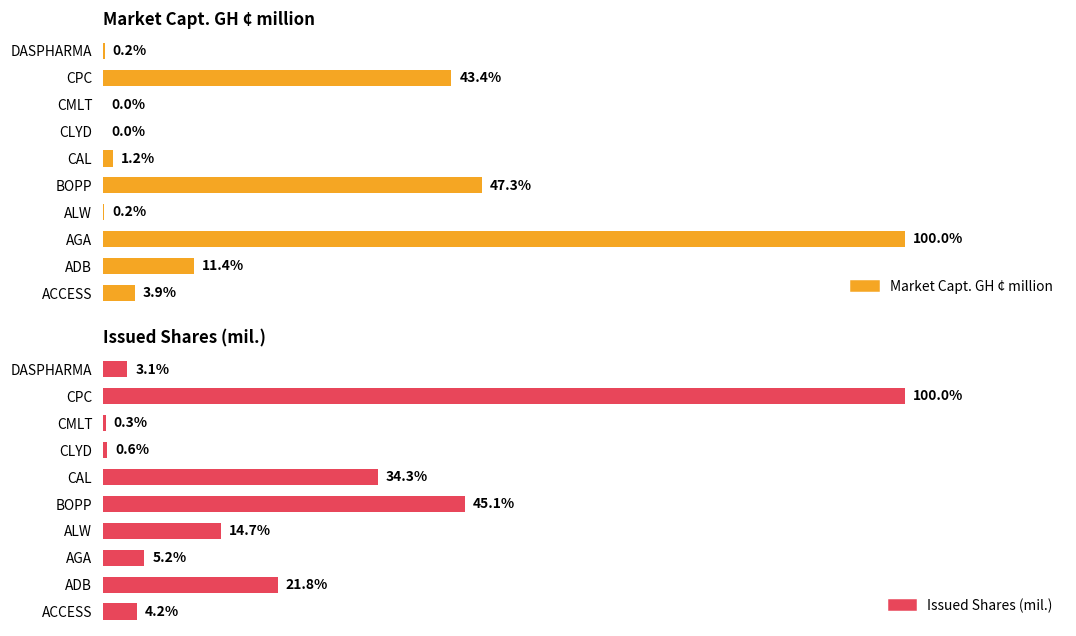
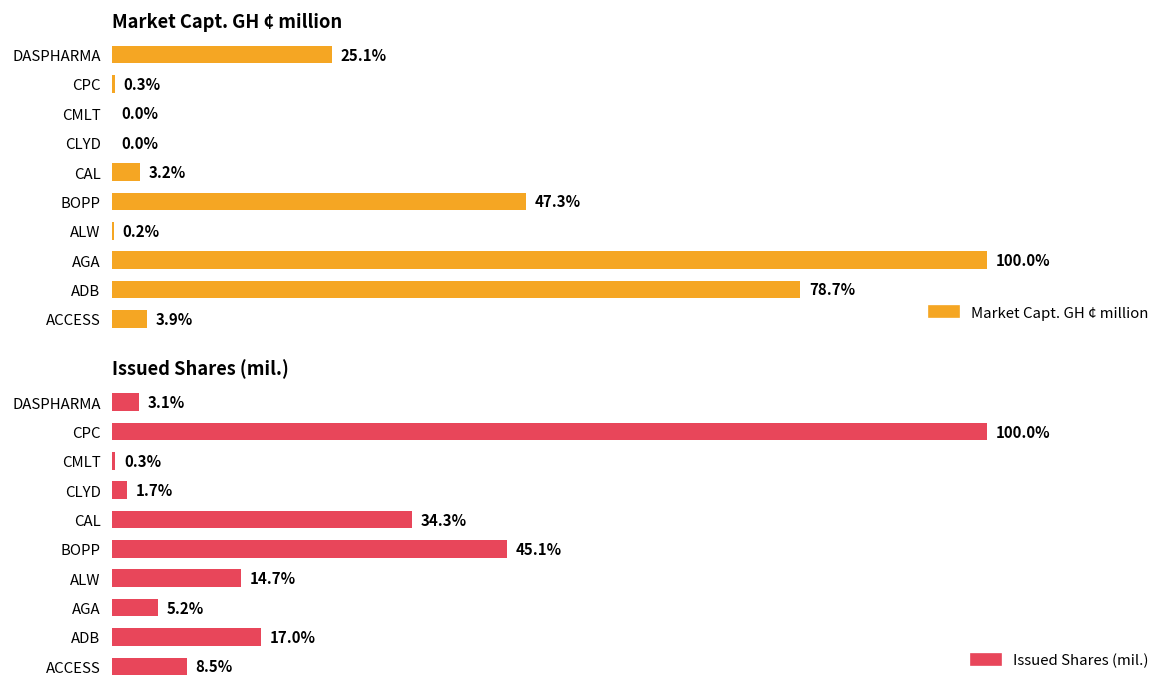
Market Capt. GH ¢ million, DASPHARMA: 0.2% -> 25.1%
Market Capt. GH ¢ million, CPC: 43.4% -> 0.3%
Market Capt. GH ¢ million, CAL: 1.2% -> 3.2%
Market Capt. GH ¢ million, ADB: 11.4% -> 78.7%
Issued Shares (mil.), CLYD: 0.6% -> 1.7%
Issued Shares (mil.), ADB: 21.8% -> 17.0%
Issued Shares (mil.), ACCESS: 4.2% -> 8.5%
